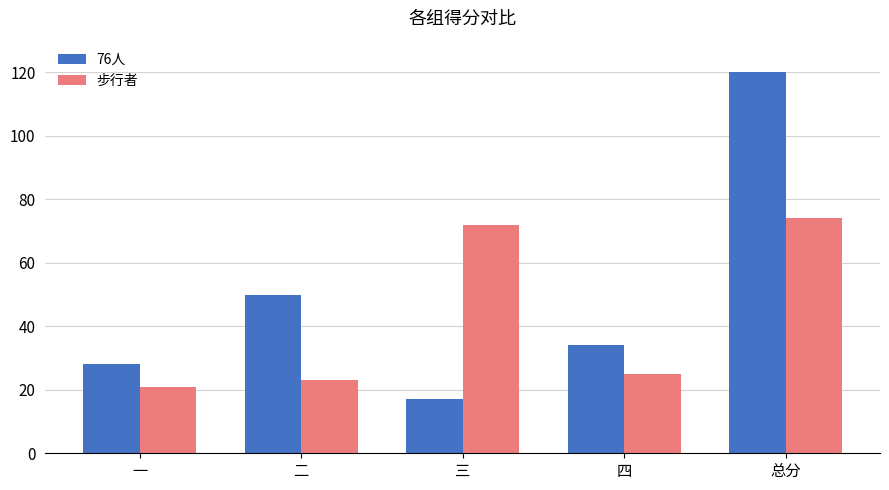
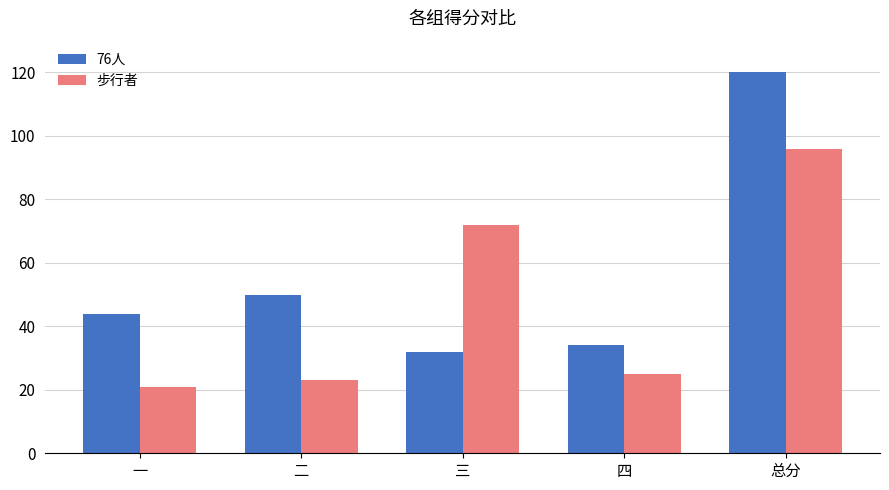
76人, 一: 28 -> 44
76人, 三: 17 -> 32
步行者, 总分: 74 -> 96
